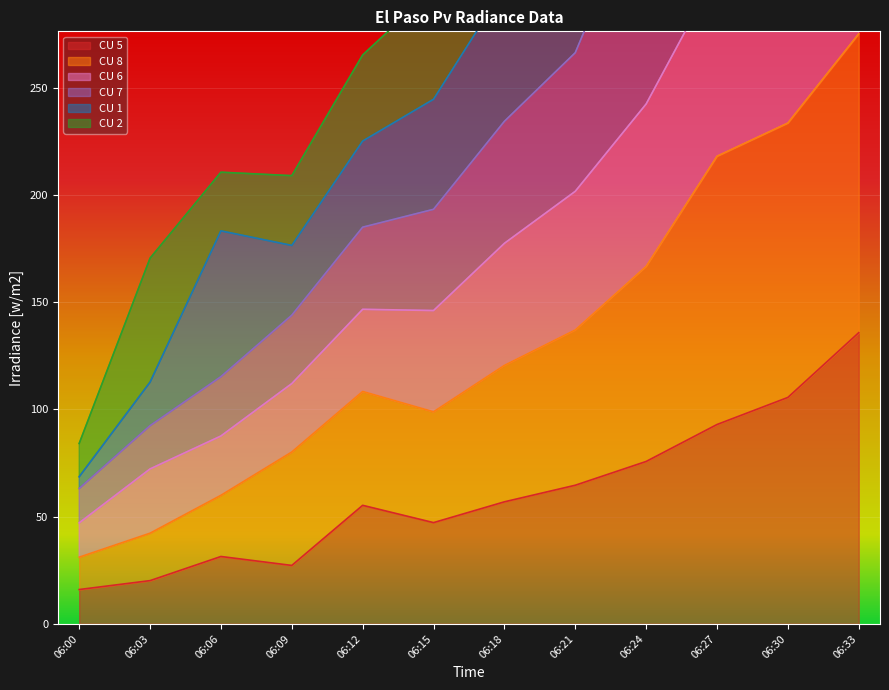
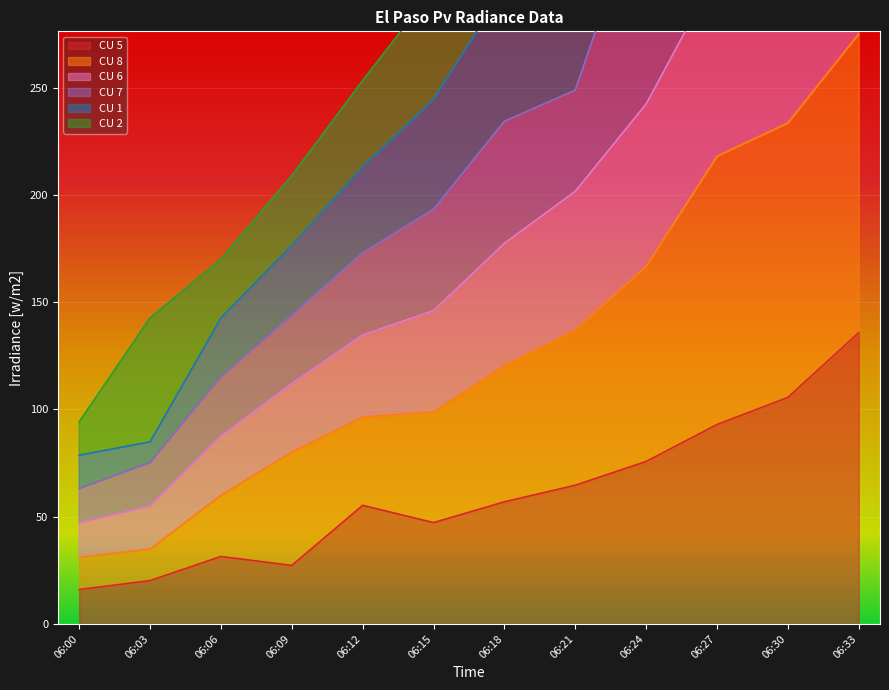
CU 1, 06:00: 5 -> 16
CU 8, 06:03: 22 -> 15
CU 6, 06:03: 30 -> 20
CU 1, 06:03: 20 -> 10
CU 1, 06:06: 68 -> 27
CU 8, 06:12: 53 -> 41
CU 7, 06:21: 65 -> 47
